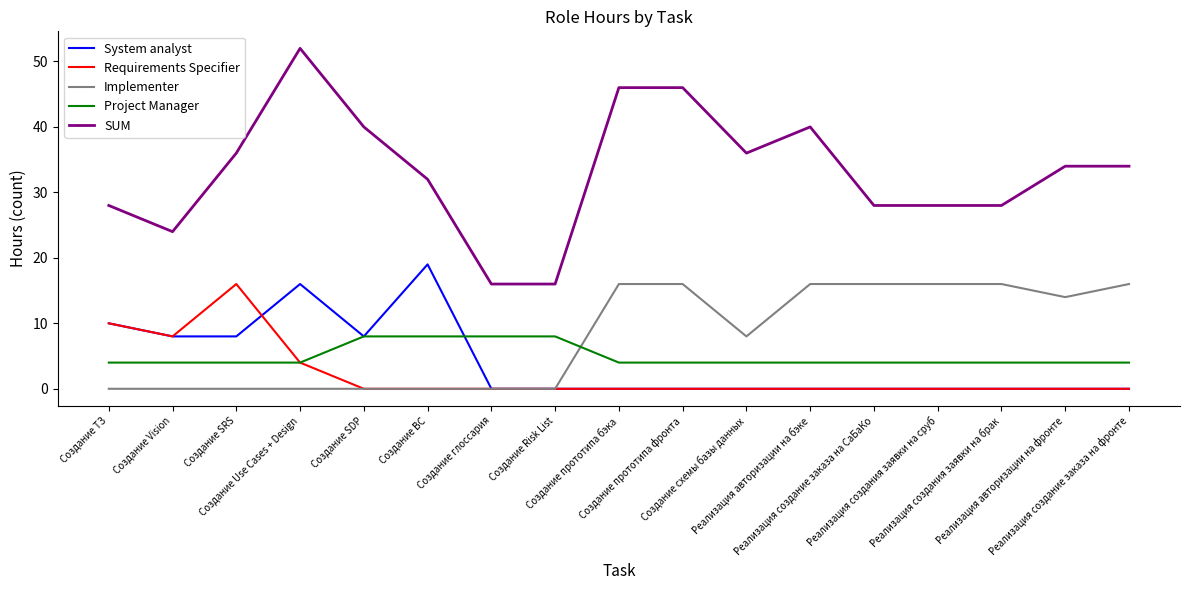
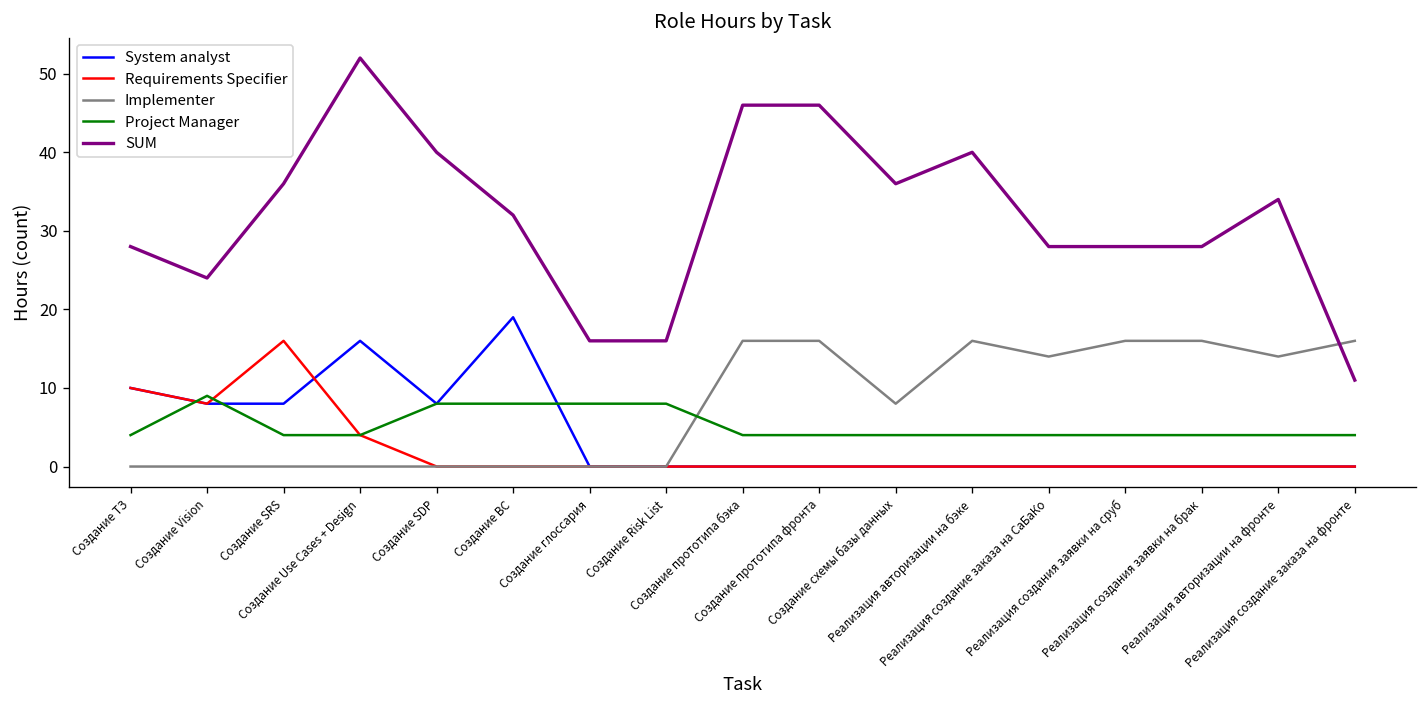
Project Manager, Создание Vision: 4 -> 9
Implementer, Реализация создание заказа на СаБаКо: 16 -> 14
SUM, Реализация создание заказа на фронте: 34 -> 11
